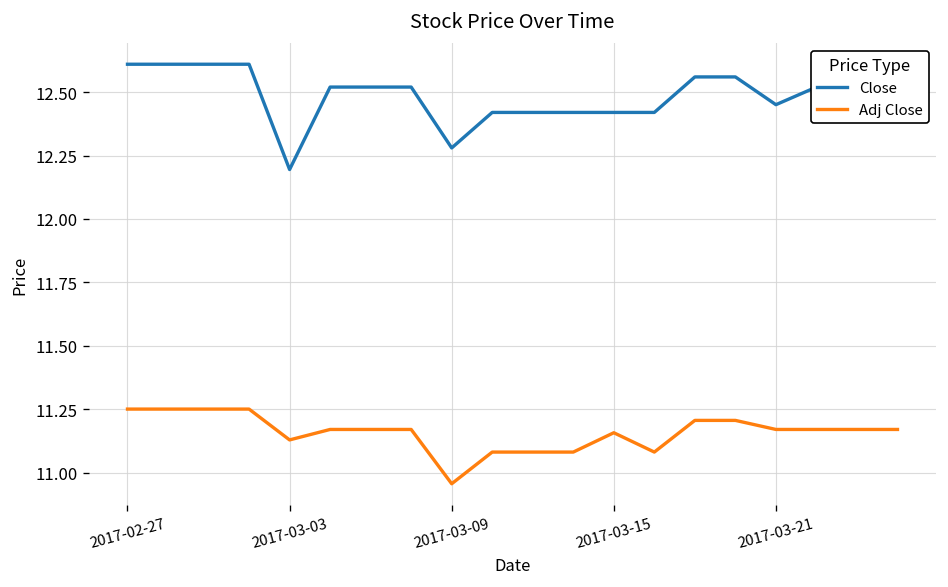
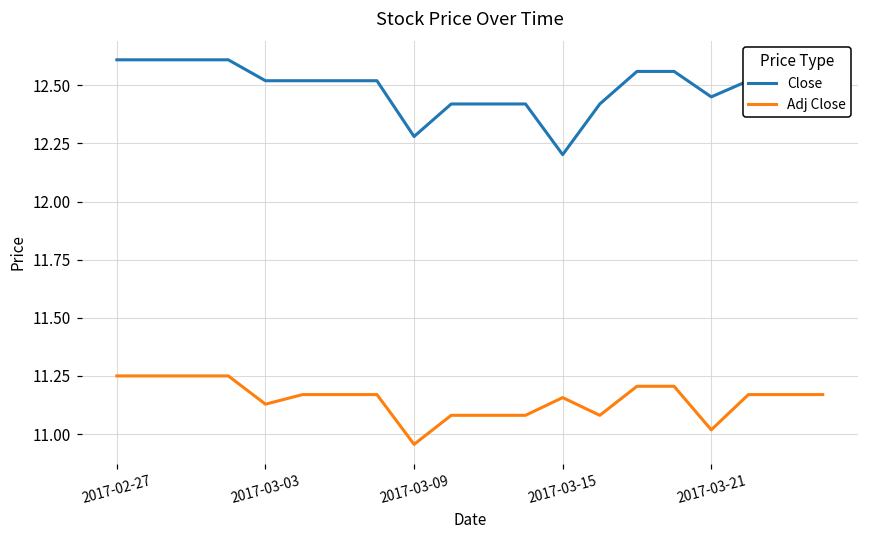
Close, 2017-03-03: 12.19 -> 12.52
Close, 2017-03-15: 12.42 -> 12.20
Adj Close, 2017-03-21: 11.17 -> 11.02
